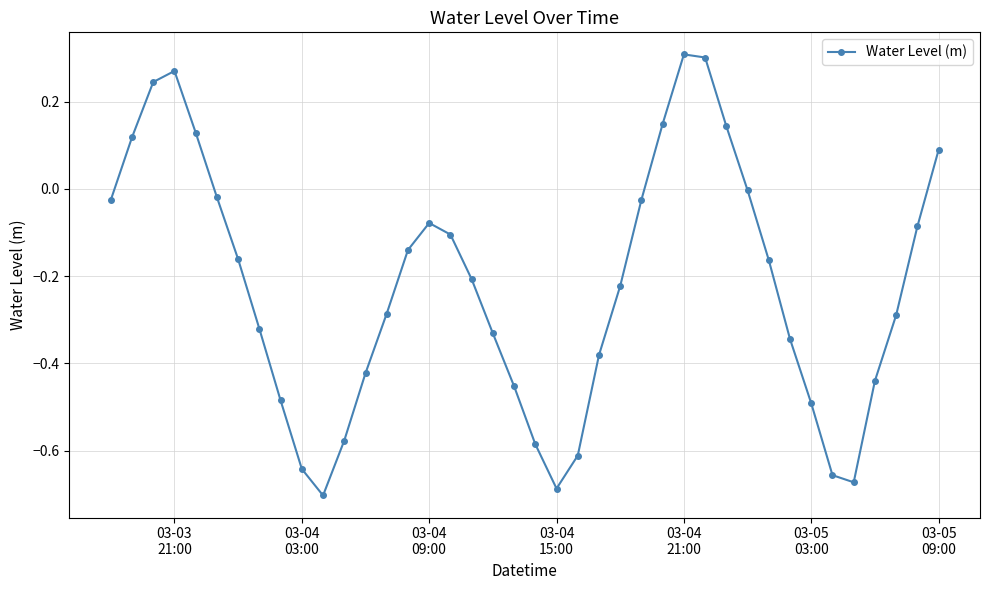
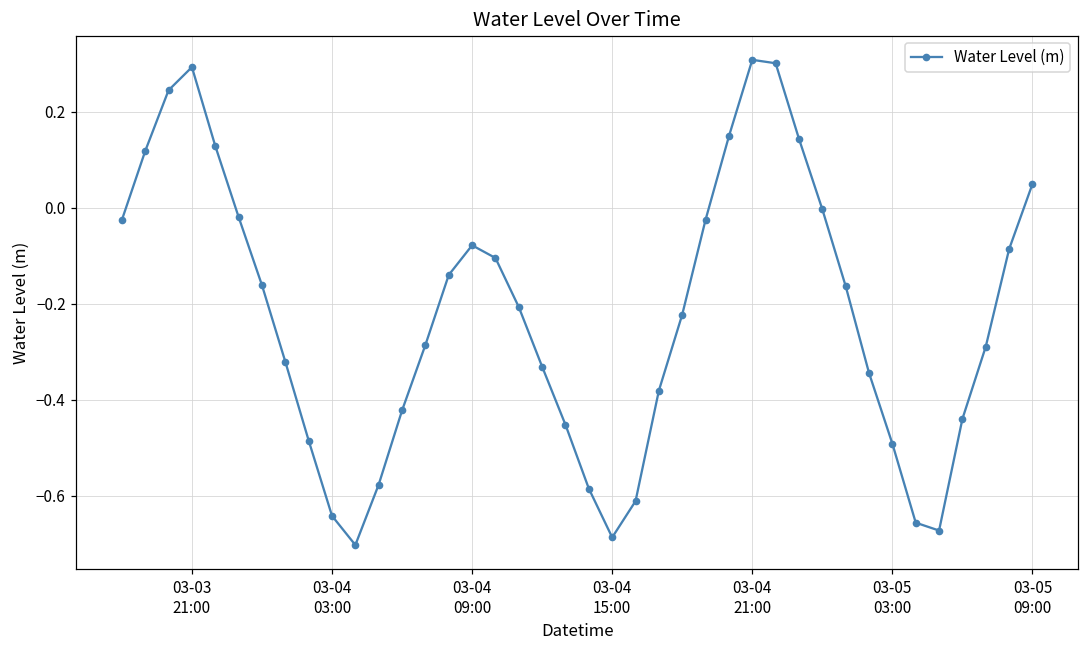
03-03 21:00: 0.27 -> 0.29
03-05 09:00: 0.09 -> 0.05
